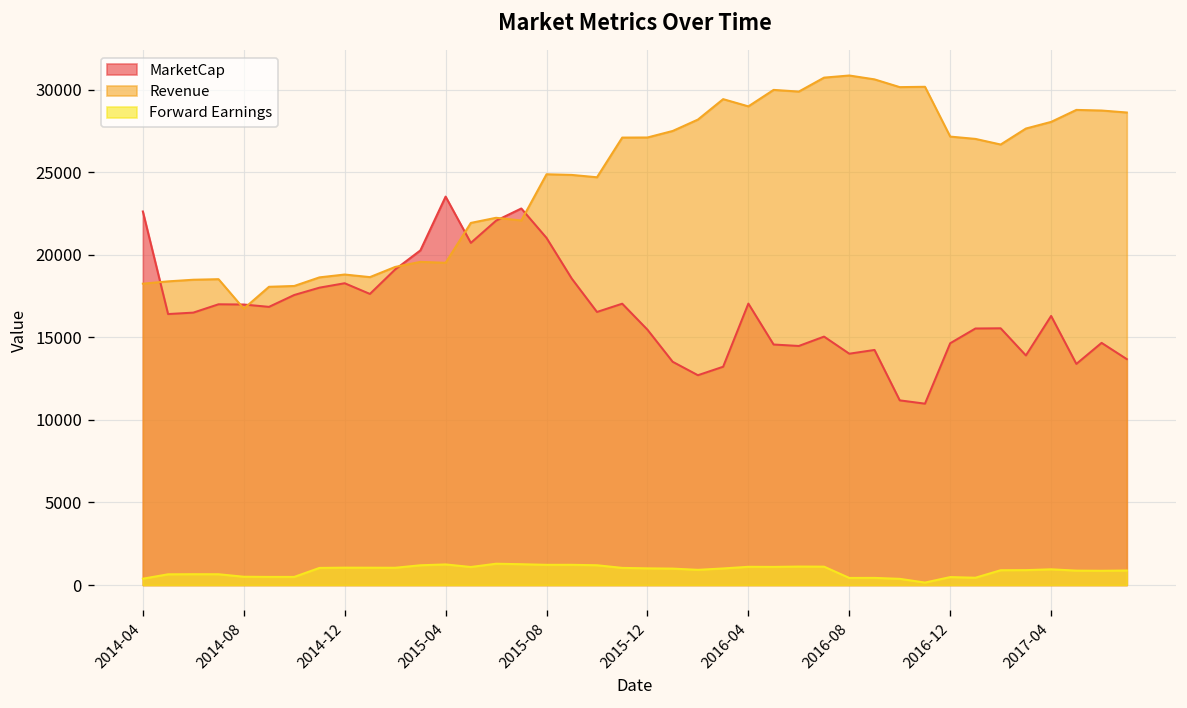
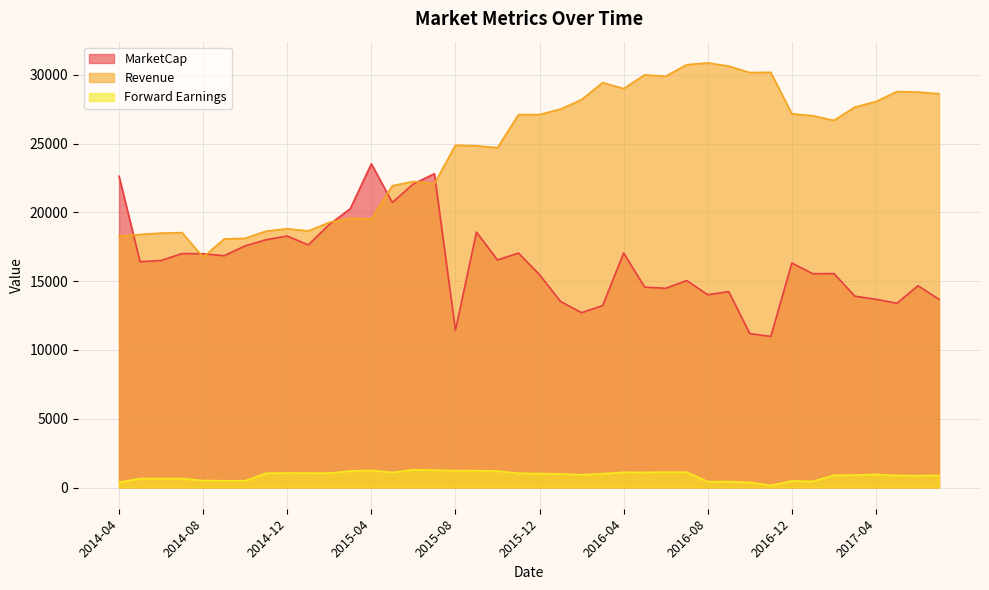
MarketCap, 2015-08: 21000 -> 11400
MarketCap, 2016-12: 14700 -> 16300
MarketCap, 2017-04: 16300 -> 13700
